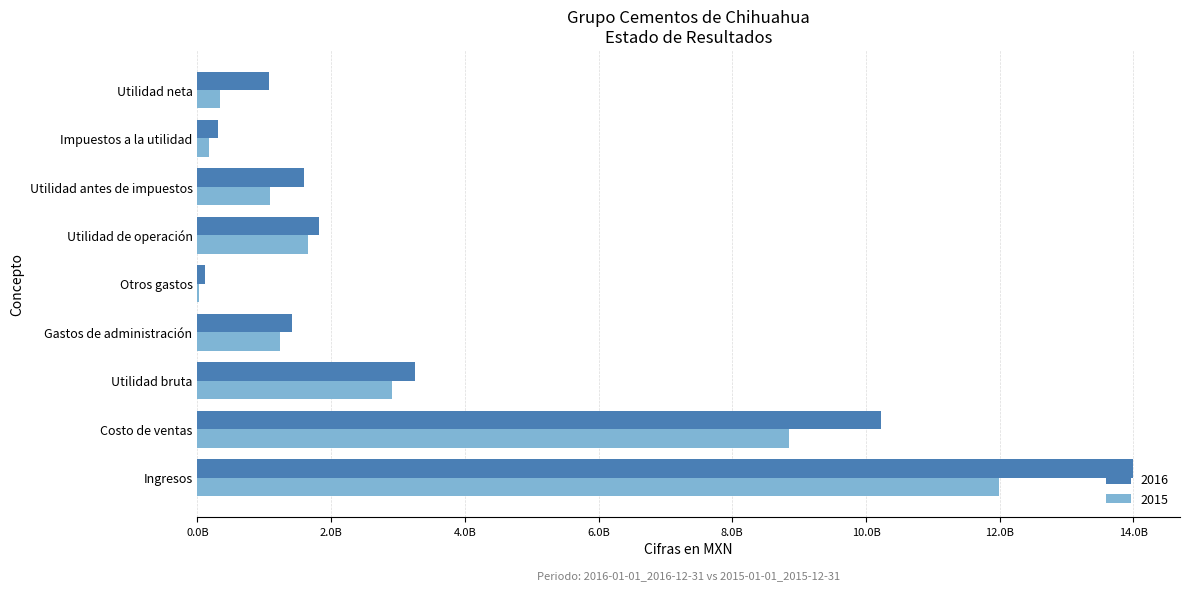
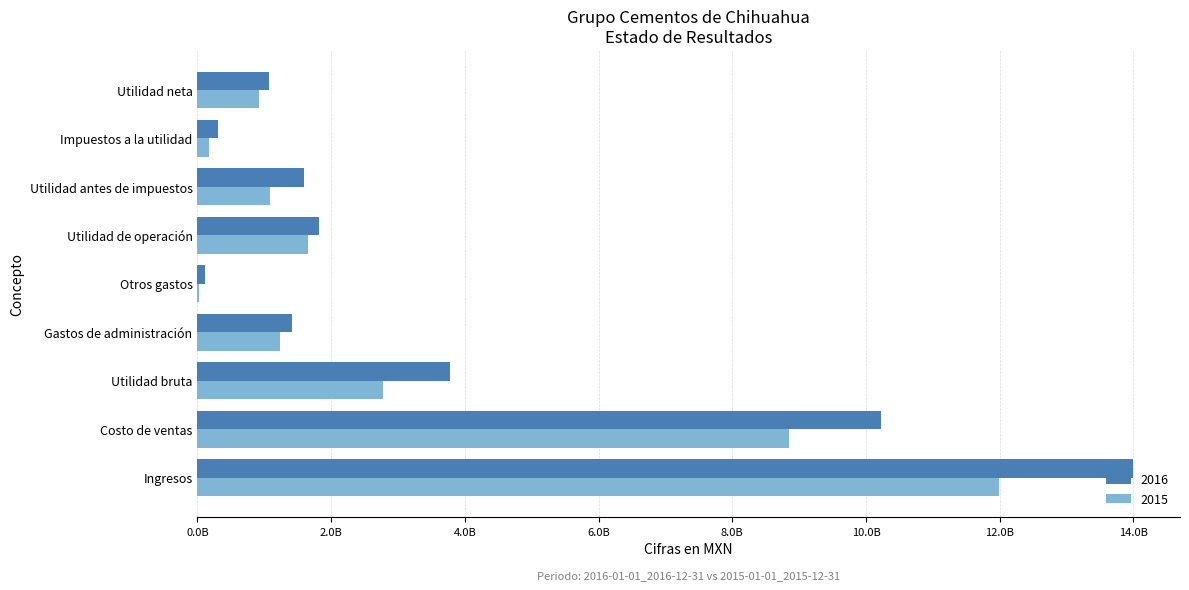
2015, Utilidad neta: 300000000 -> 900000000
2016, Utilidad bruta: 3300000000 -> 3800000000
2015, Utilidad bruta: 2900000000 -> 2800000000
